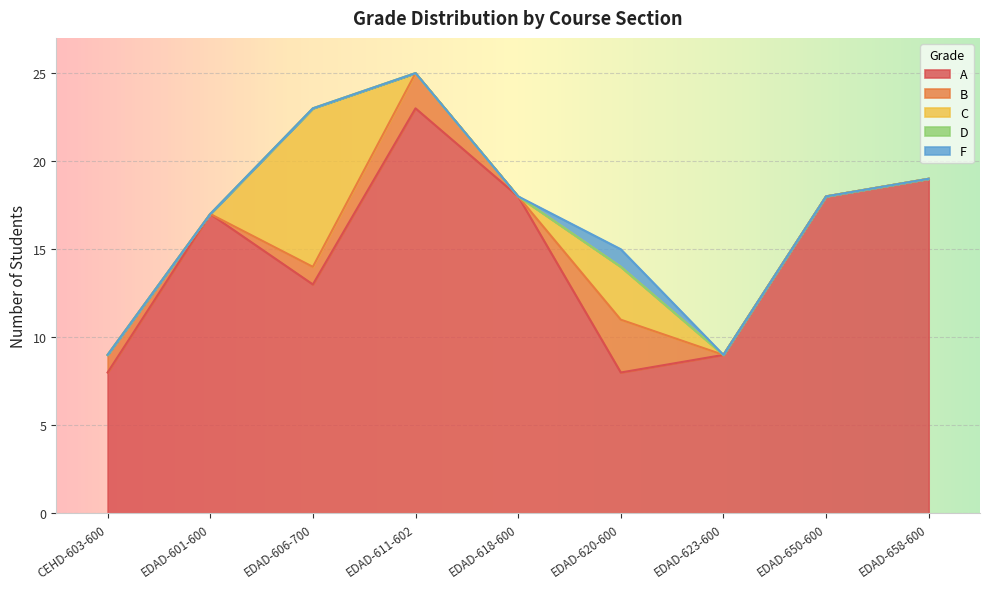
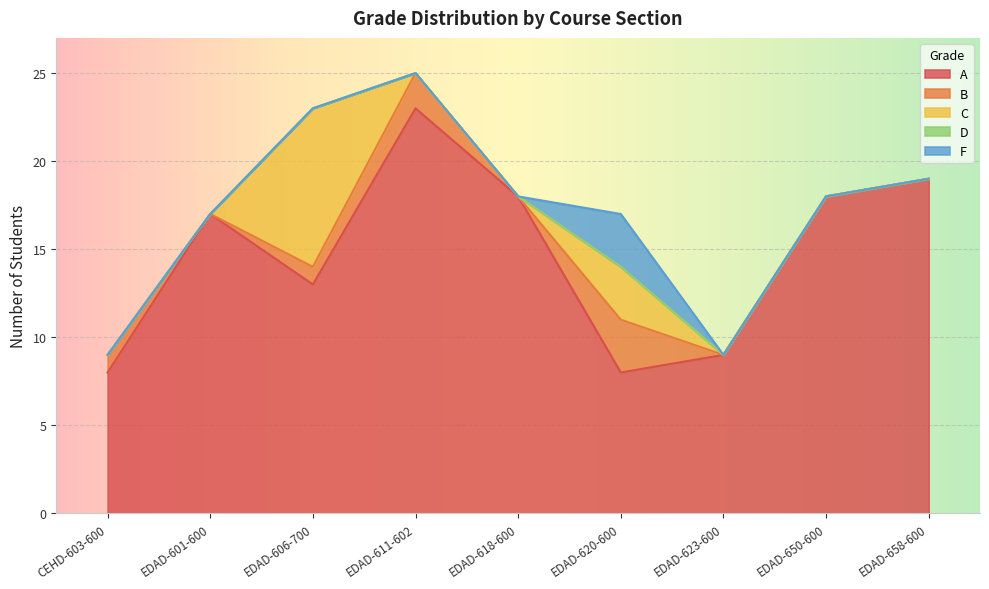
F, EDAD-620-600: 1 -> 3
